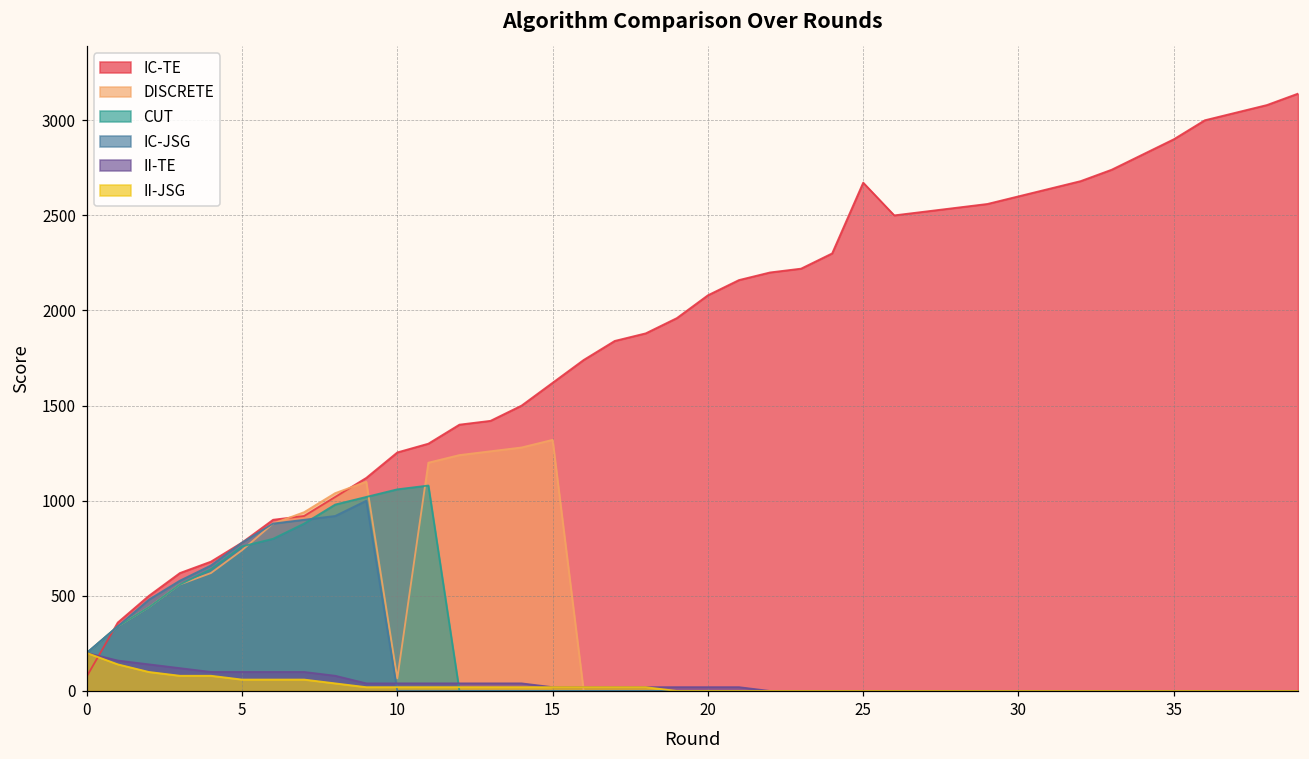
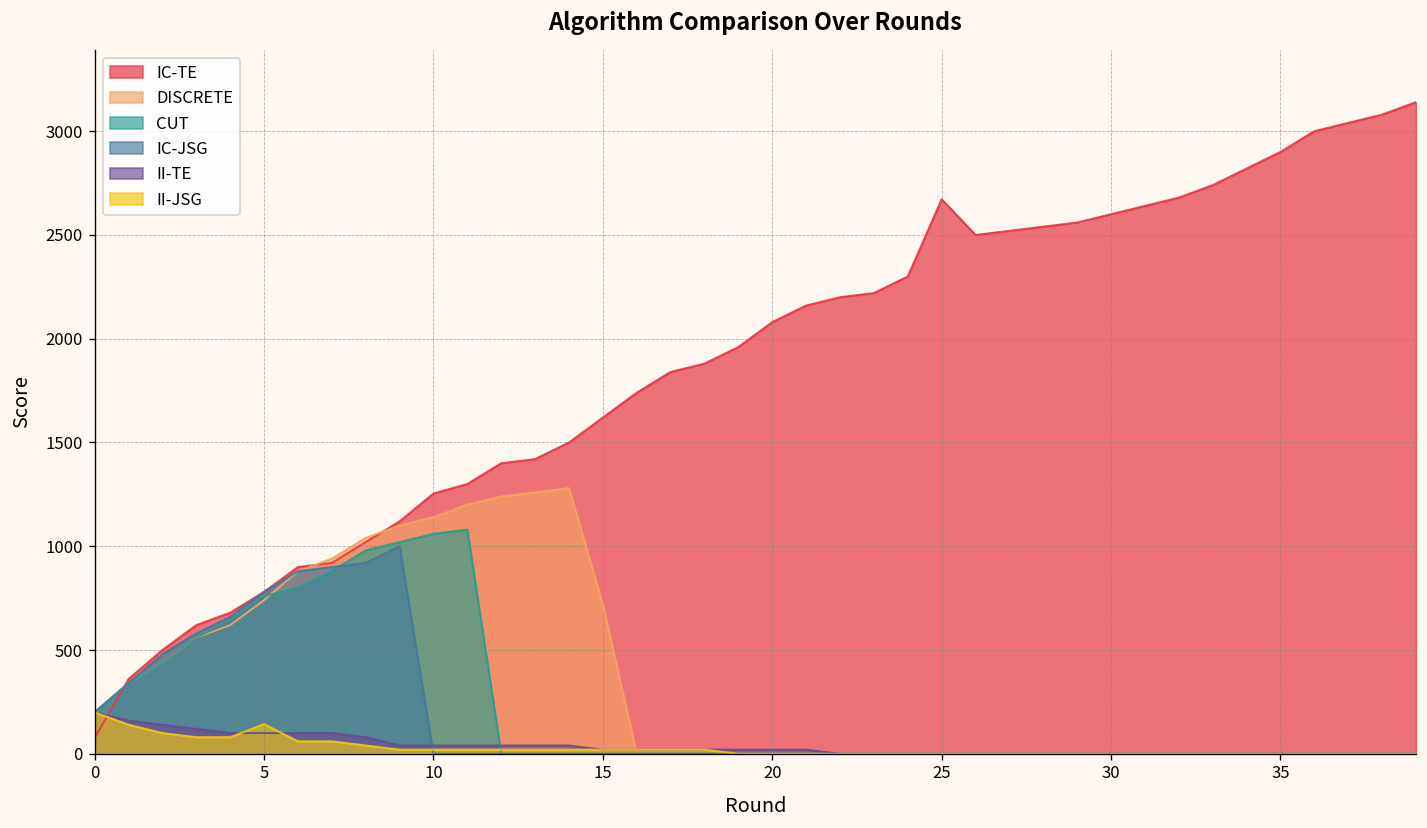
II-JSG, 5: 60 -> 140
DISCRETE, 10: 70 -> 1140
DISCRETE, 15: 1320 -> 720
